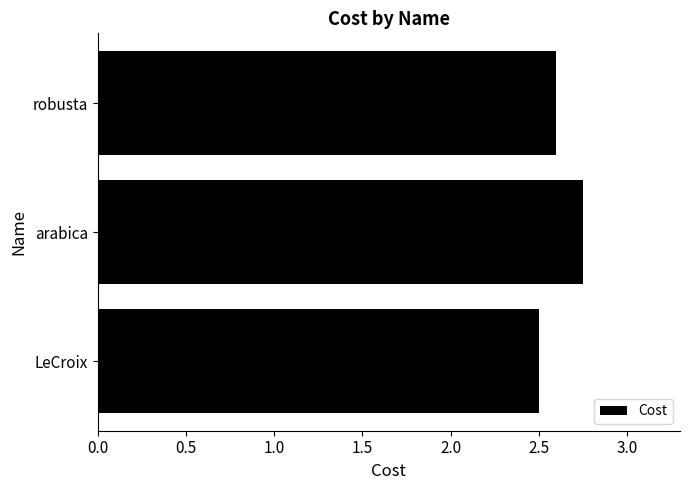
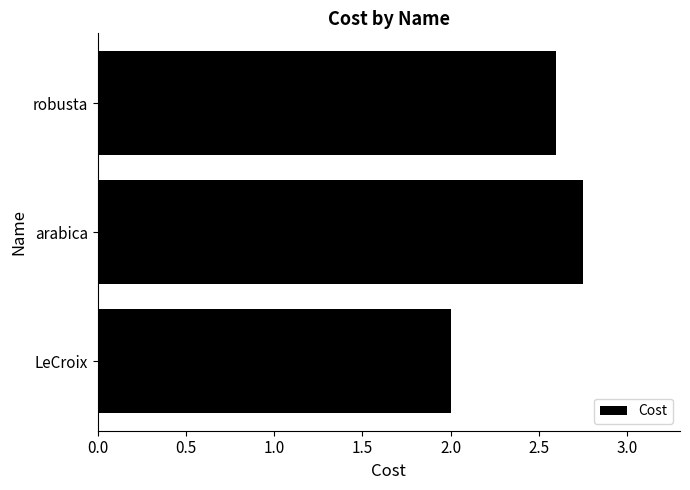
LeCroix: 2.5 -> 2.0
